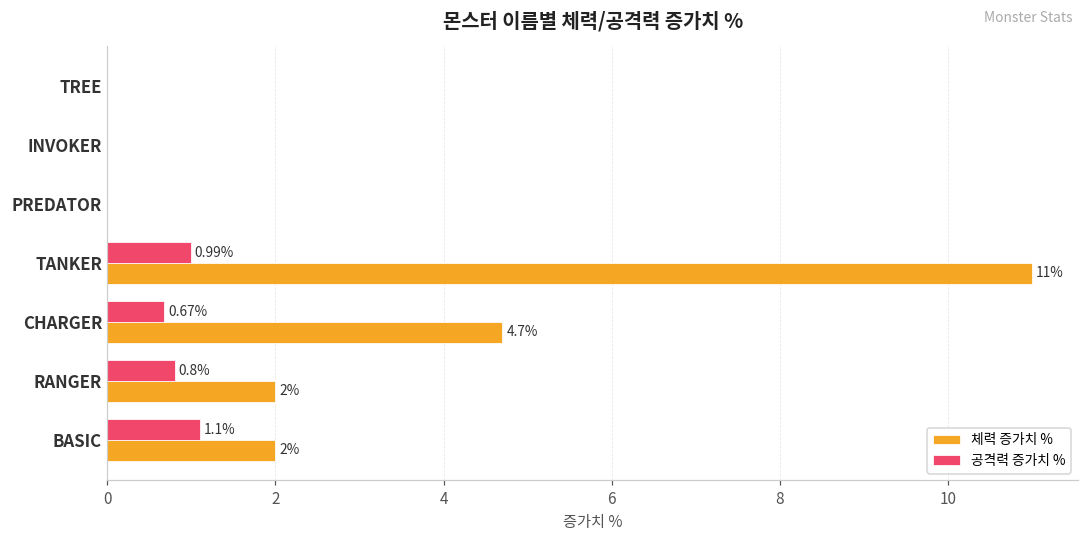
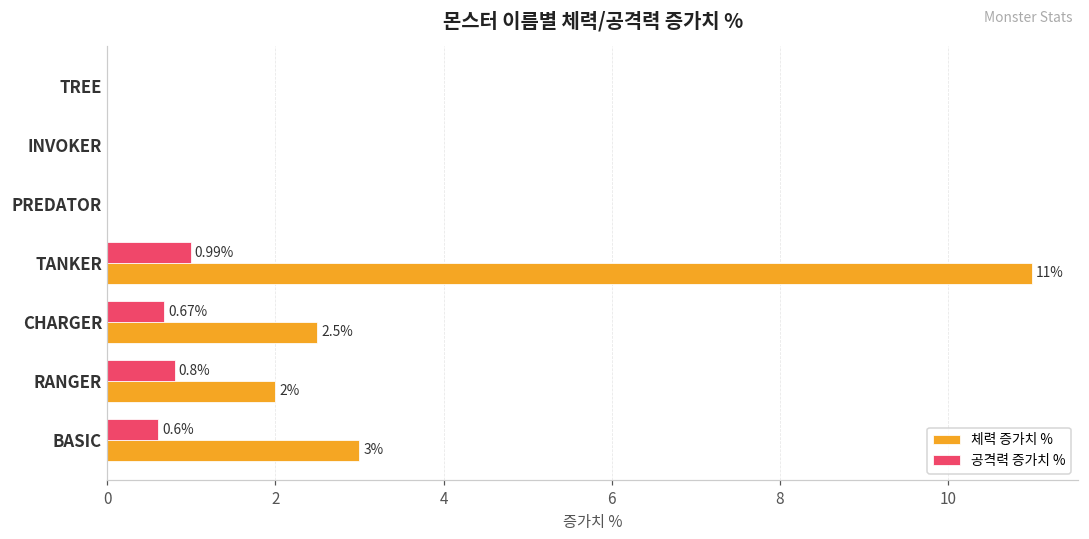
체력 증가치 %, CHARGER: 4.7% -> 2.5%
공격력 증가치 %, BASIC: 1.1% -> 0.6%
체력 증가치 %, BASIC: 2% -> 3%
